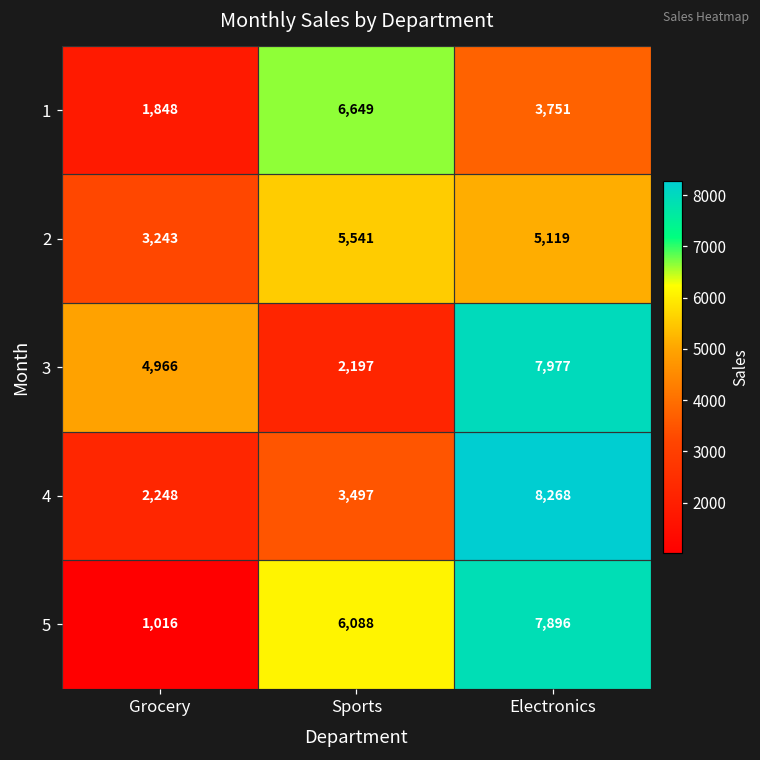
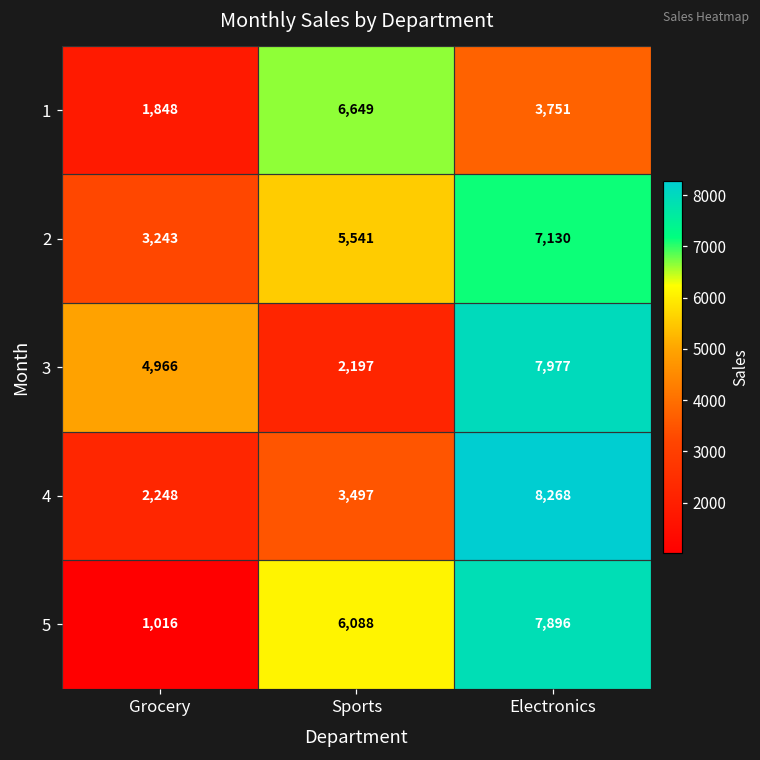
2, Electronics: 5,119 -> 7,130
